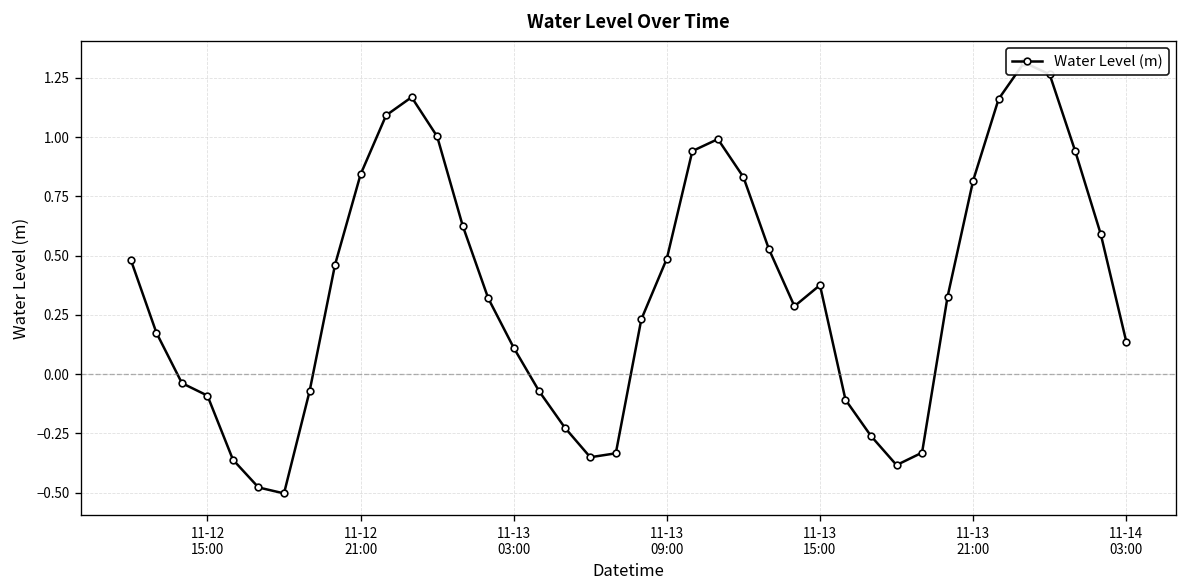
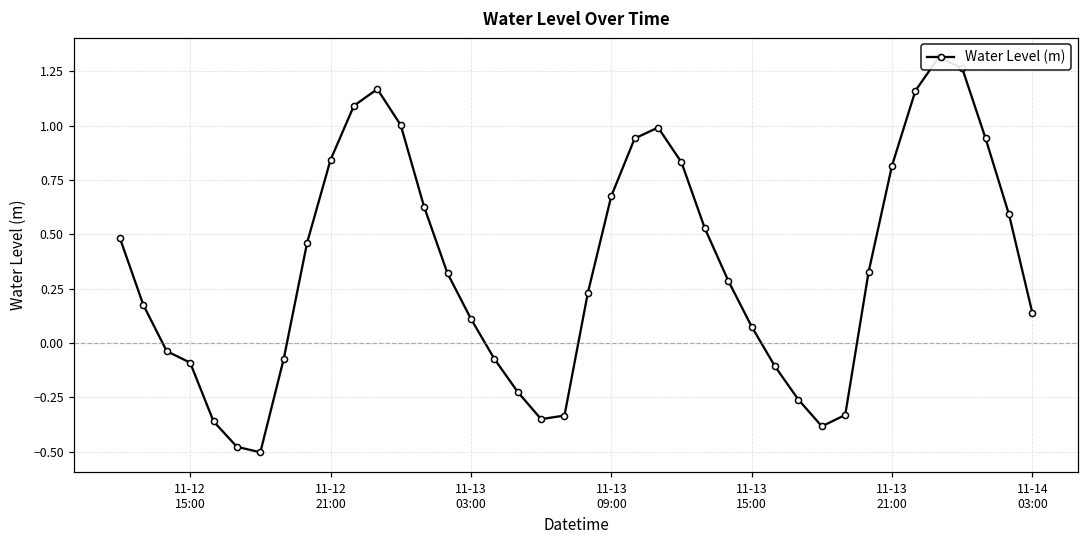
11-13 09:00: 0.49 -> 0.68
11-13 15:00: 0.38 -> 0.08
